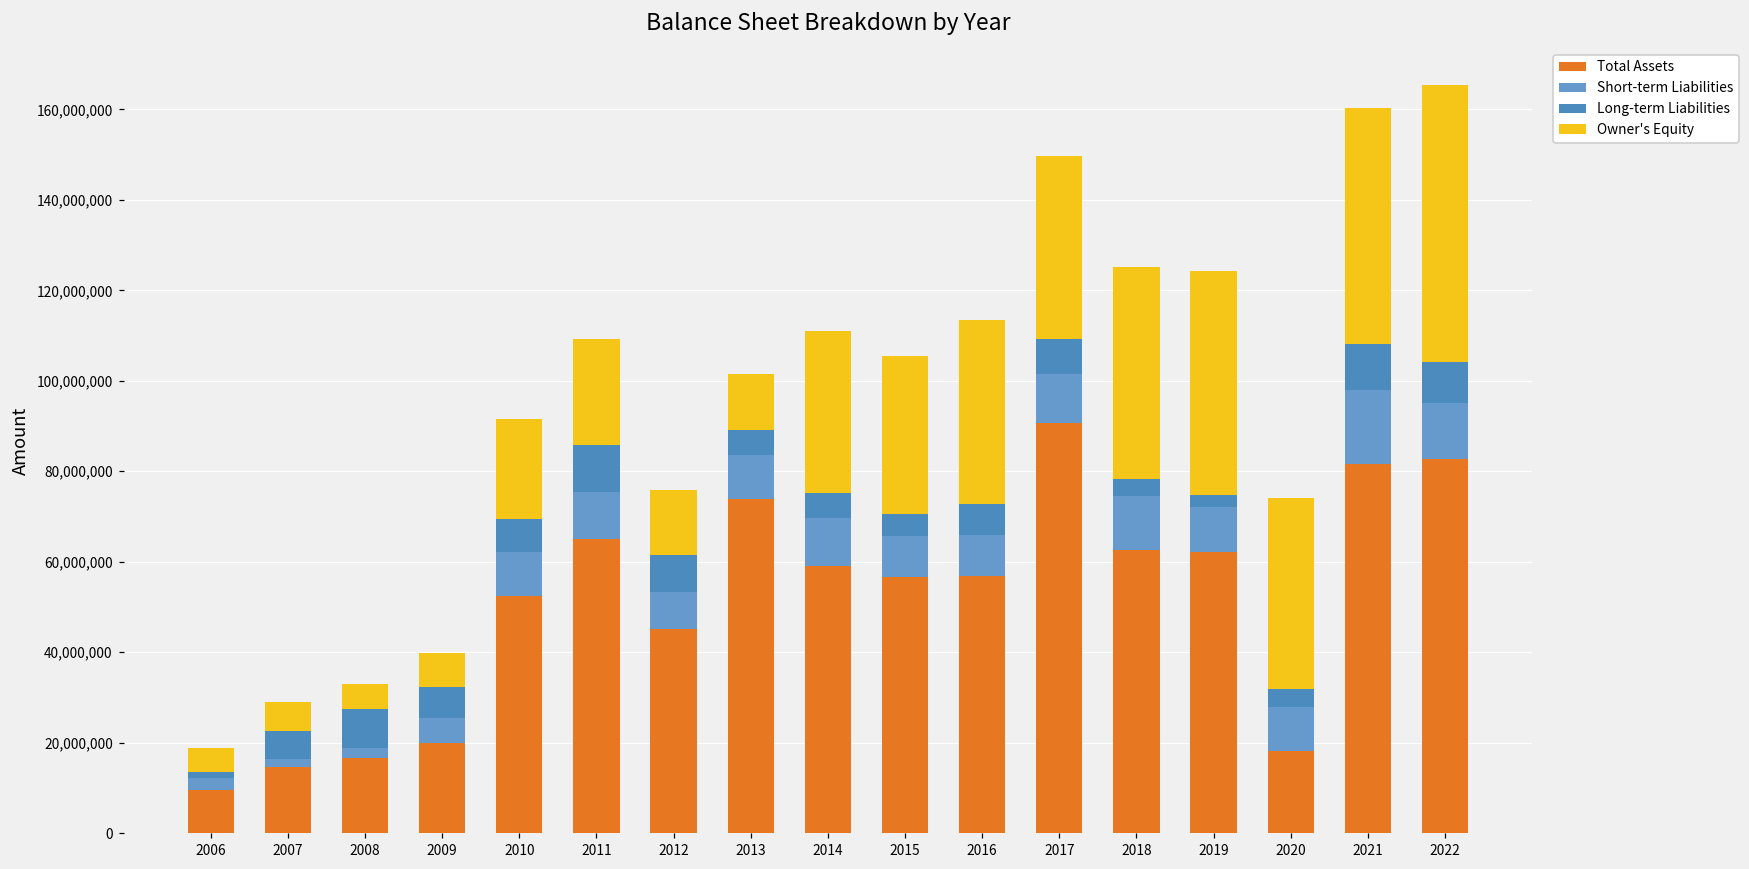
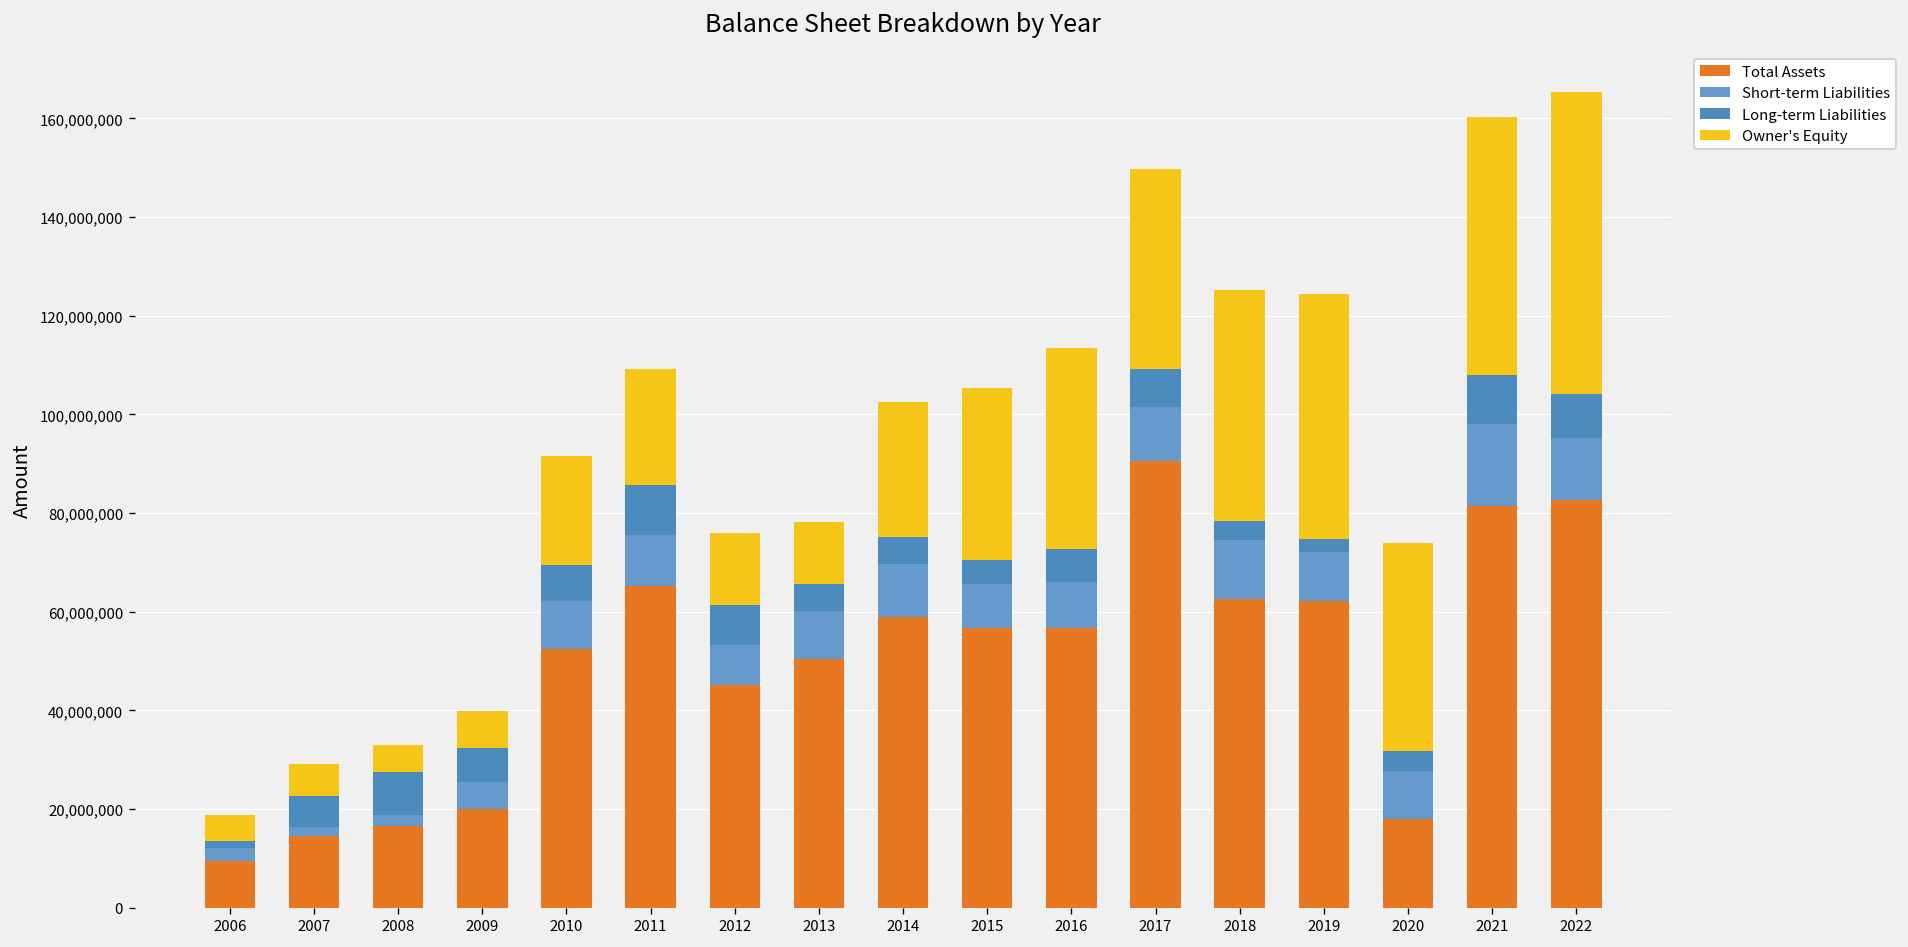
Total Assets, 2013: 74,000,000 -> 50,000,000
Owner's Equity, 2014: 36,000,000 -> 27,000,000
